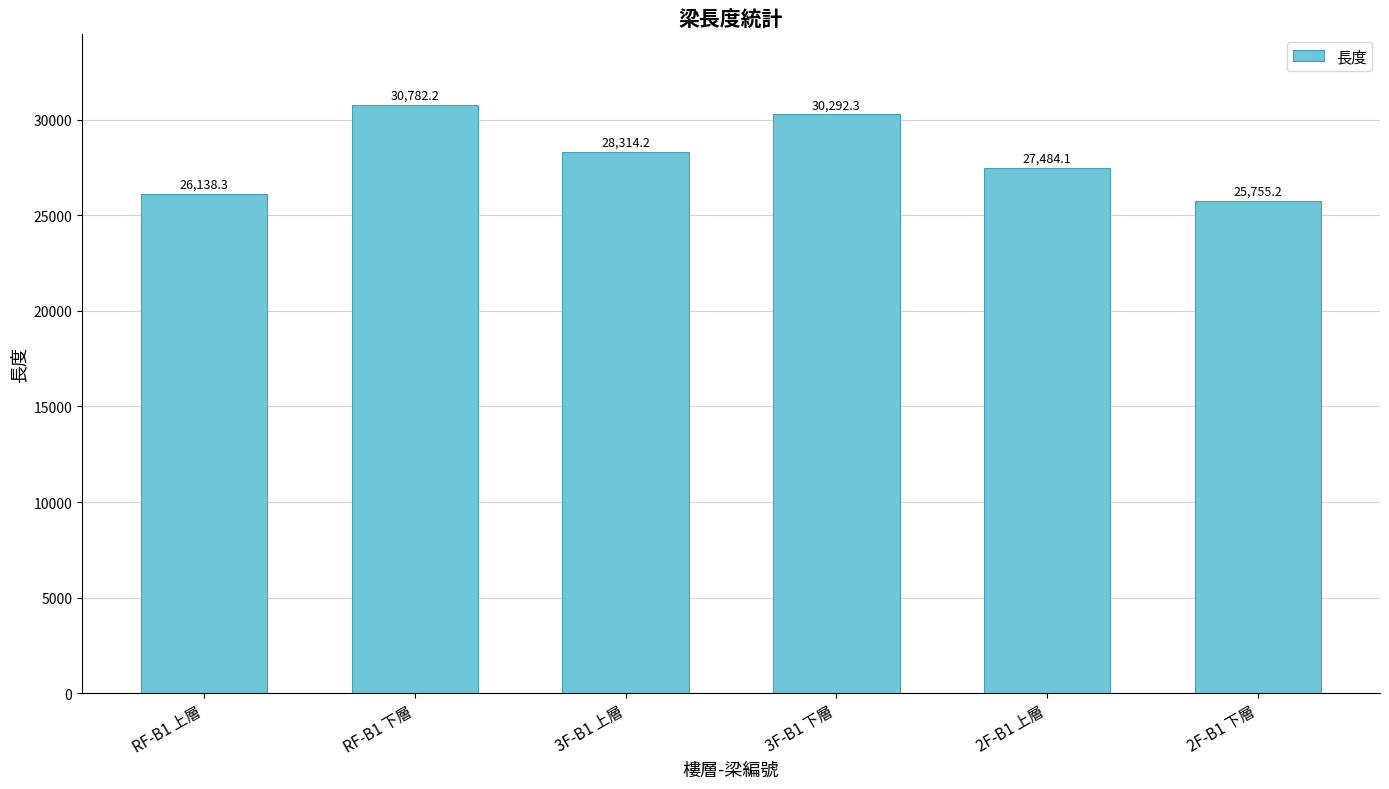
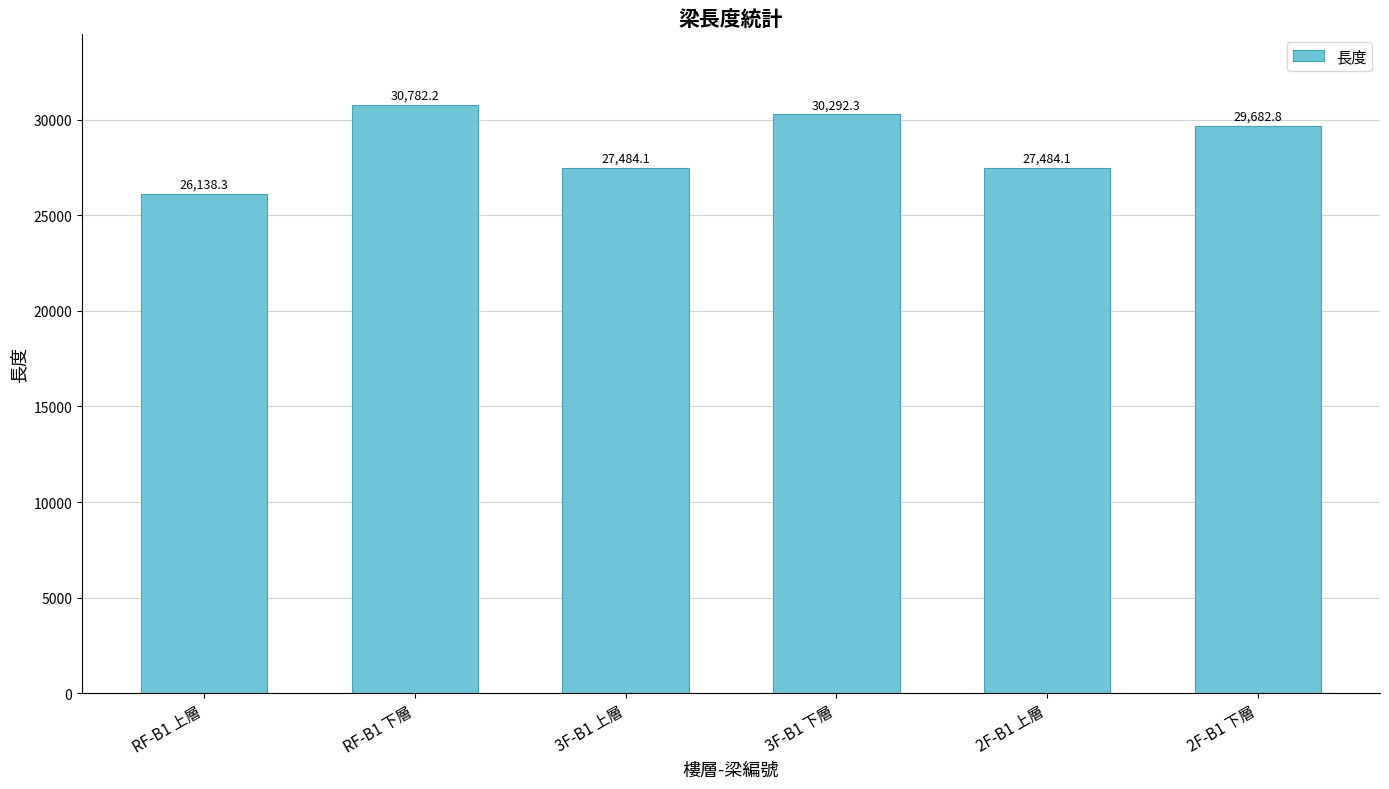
3F-B1 上層: 28,314.2 -> 27,484.1
2F-B1 下層: 25,755.2 -> 29,682.8
